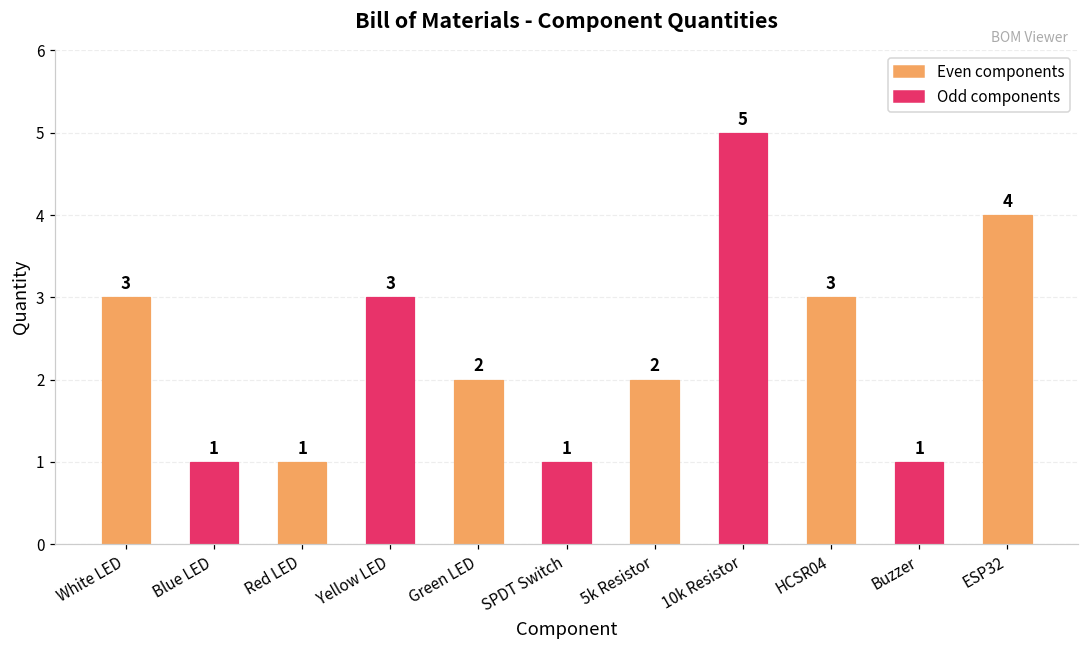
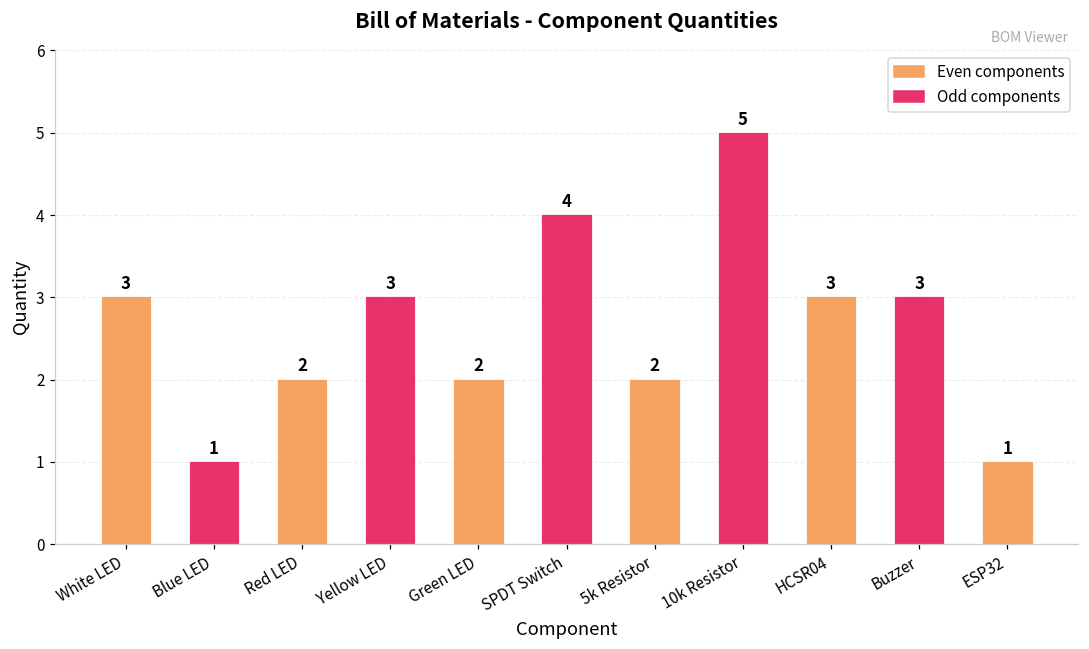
Red LED: 1 -> 2
SPDT Switch: 1 -> 4
Buzzer: 1 -> 3
ESP32: 4 -> 1
